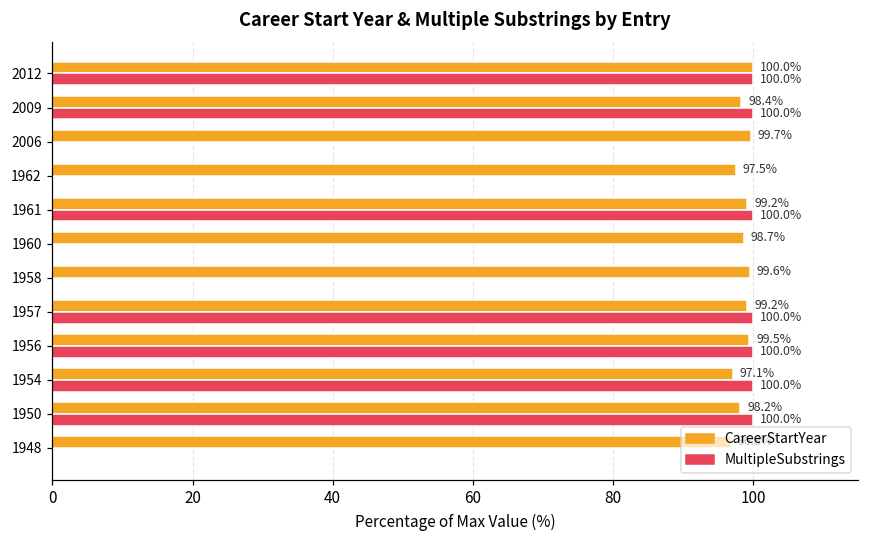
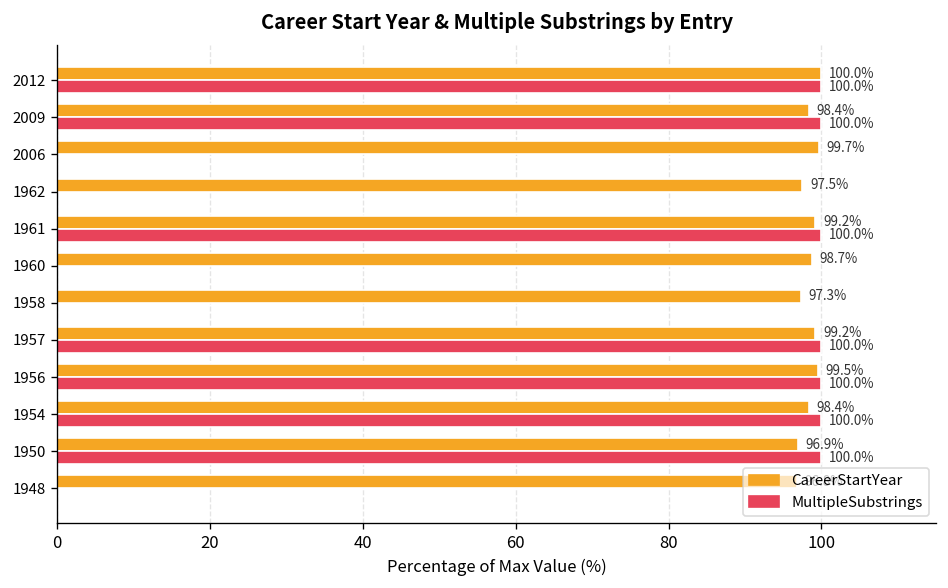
CareerStartYear, 1958: 99.6% -> 97.3%
CareerStartYear, 1954: 97.1% -> 98.4%
CareerStartYear, 1950: 98.2% -> 96.9%
